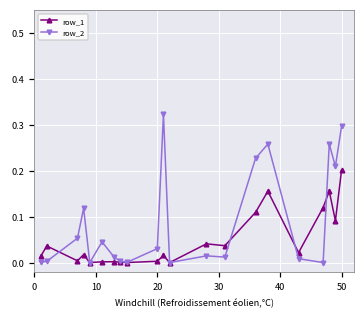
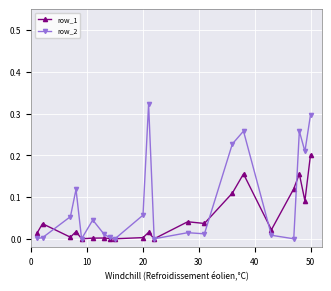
row_2, 20: 0.03 -> 0.06
